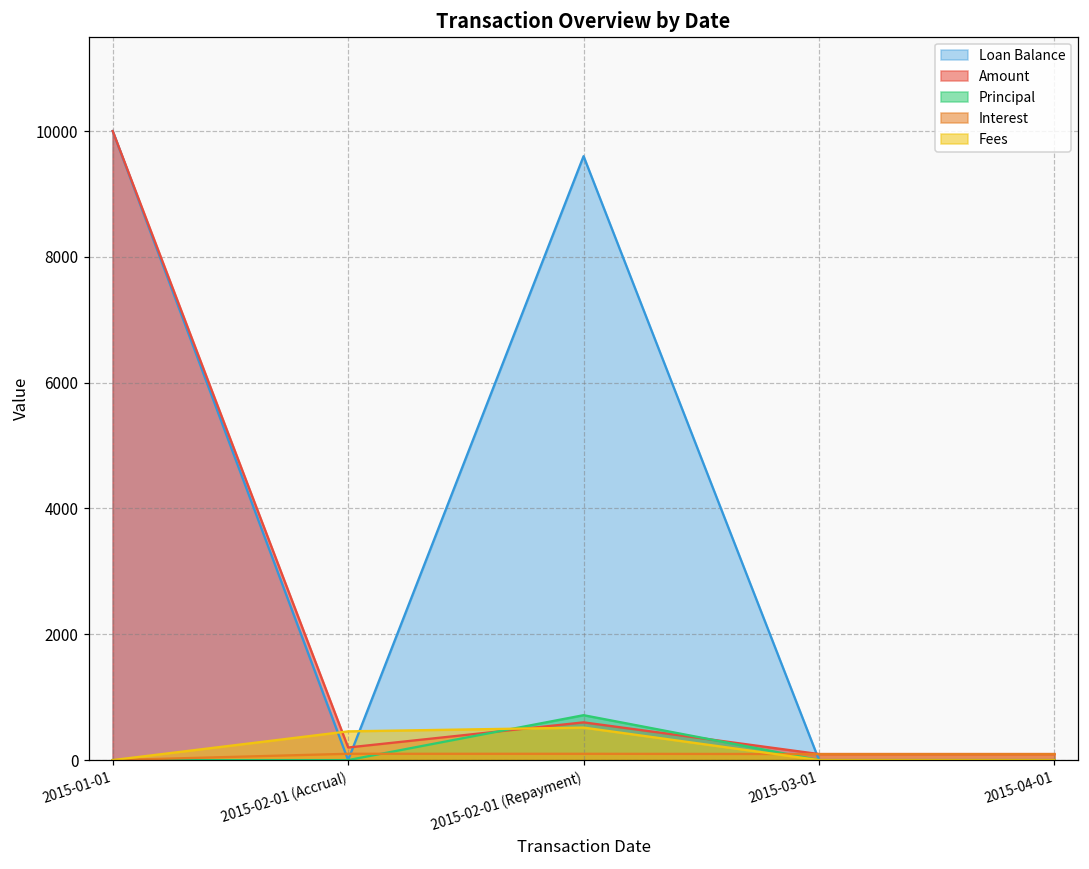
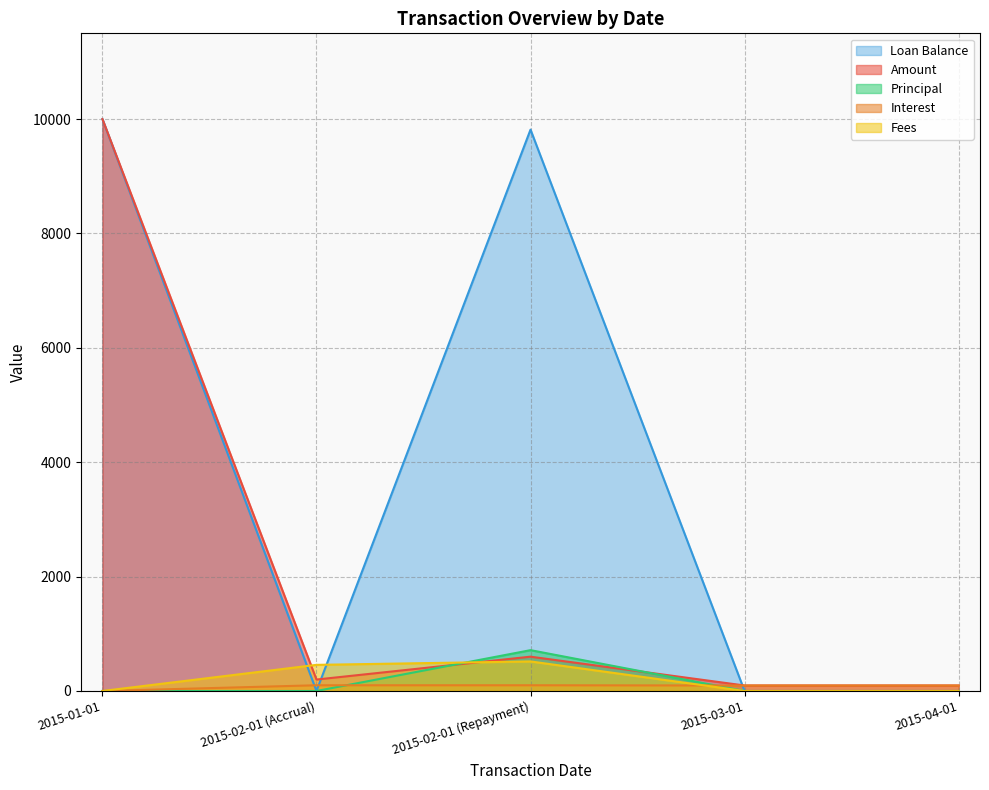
Loan Balance, 2015-02-01 (Repayment): 9600 -> 9800
